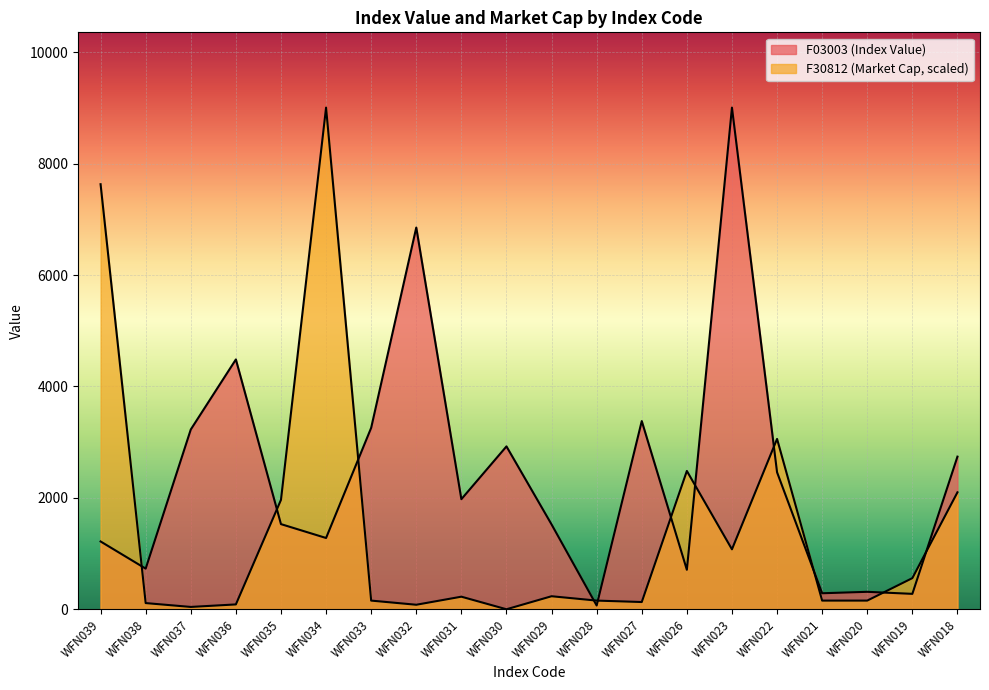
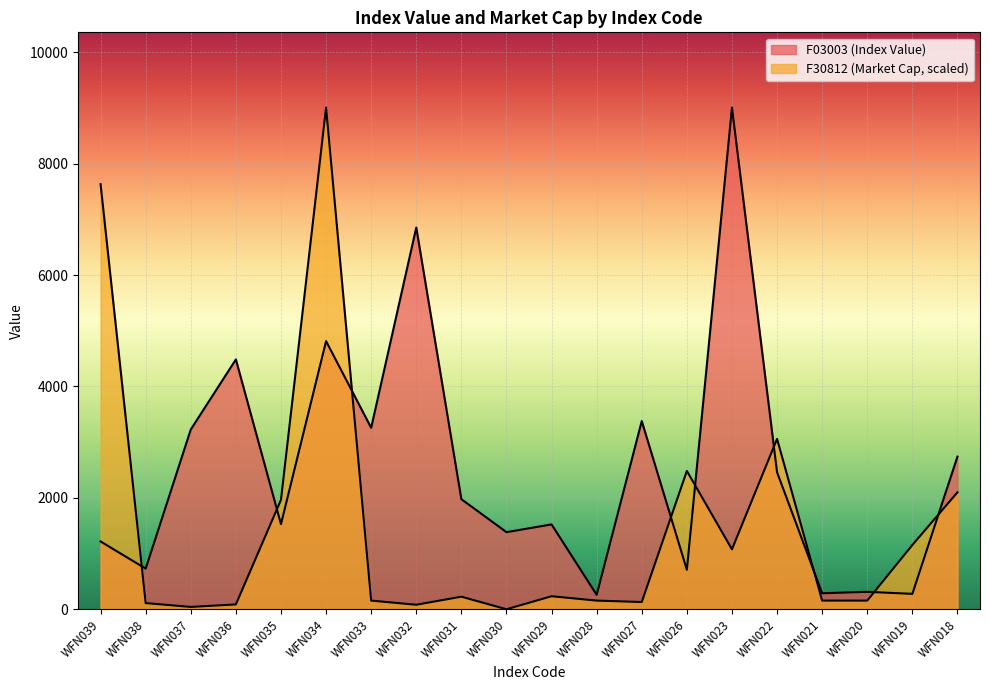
F03003 (Index Value), WFN034: 1300 -> 4800
F03003 (Index Value), WFN030: 2900 -> 1400
F03003 (Index Value), WFN028: 100 -> 300
F30812 (Market Cap, scaled), WFN019: 600 -> 1200
